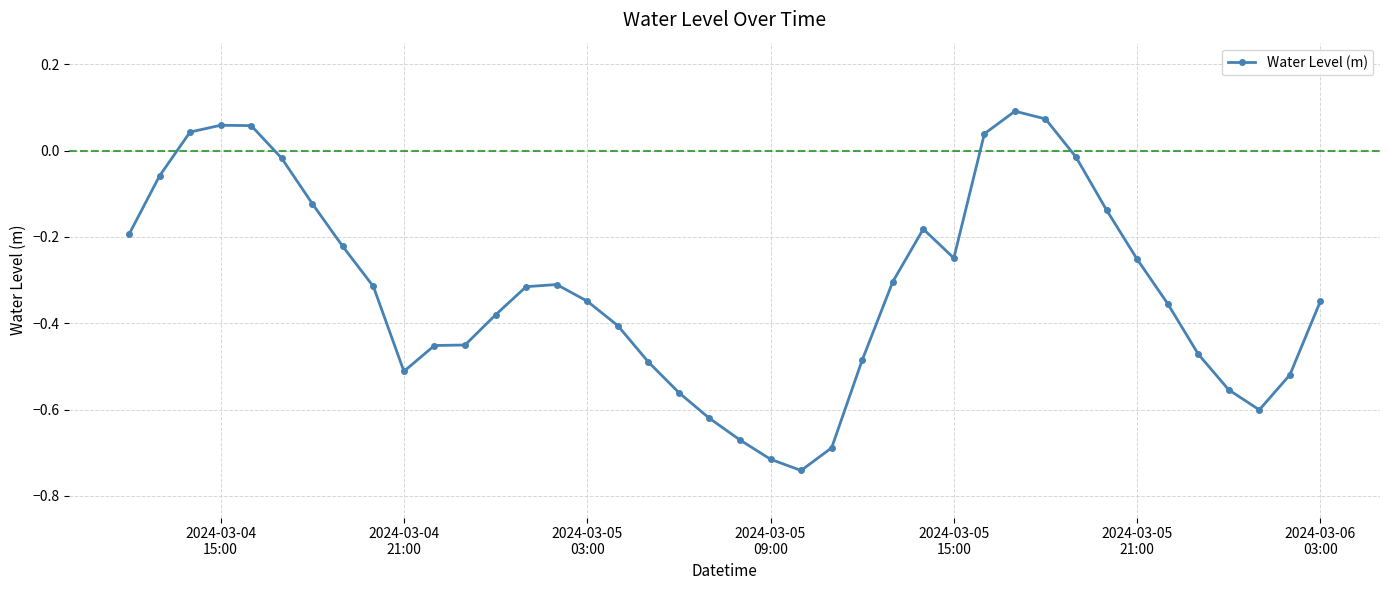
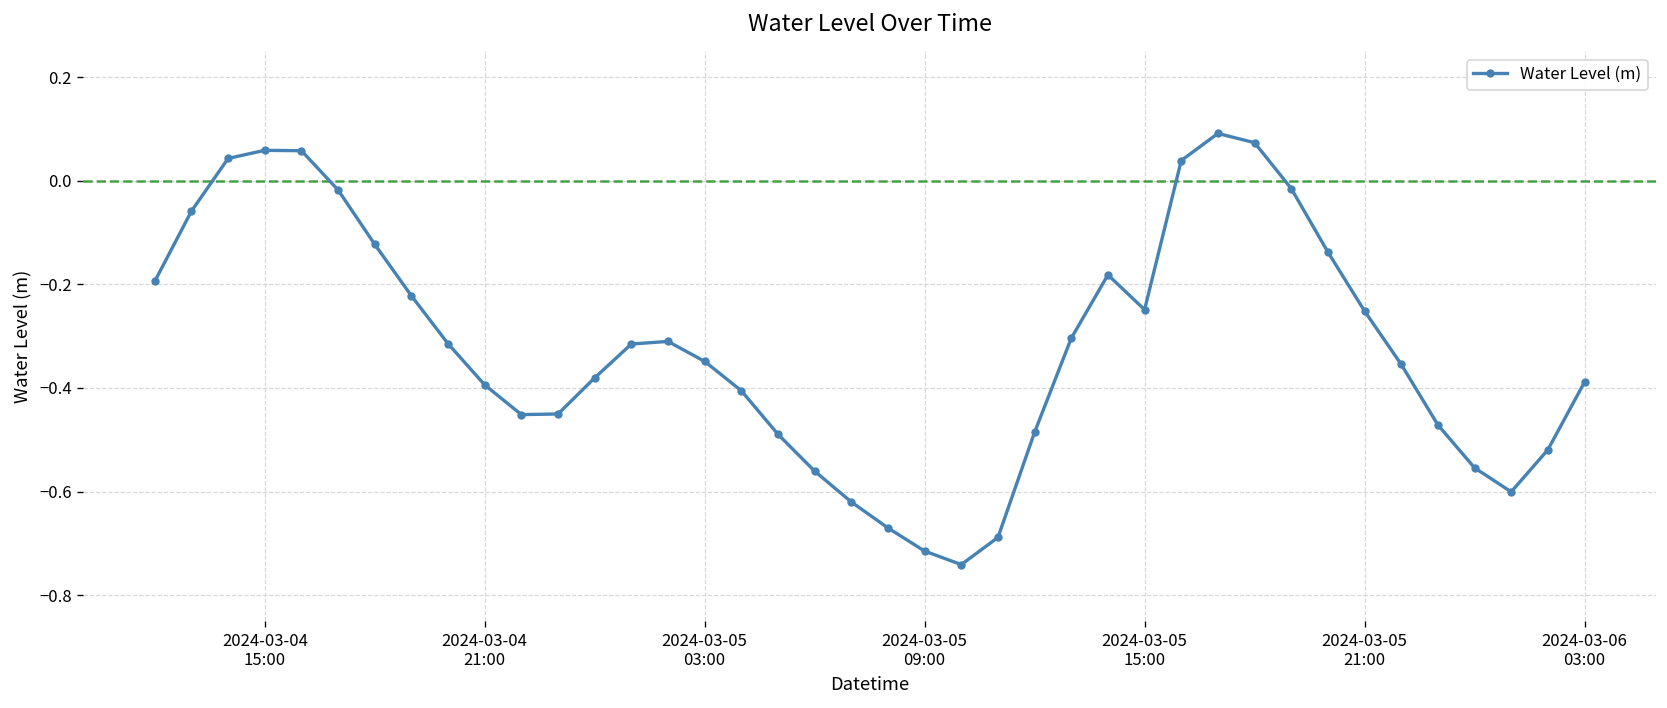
2024-03-04 21:00: -0.51 -> -0.39
2024-03-06 03:00: -0.35 -> -0.39
